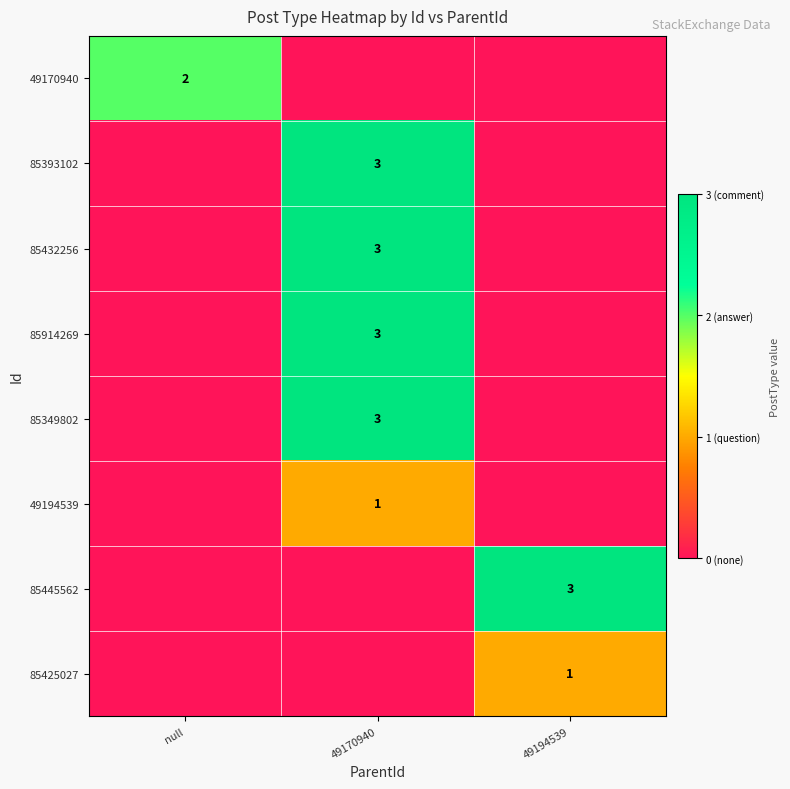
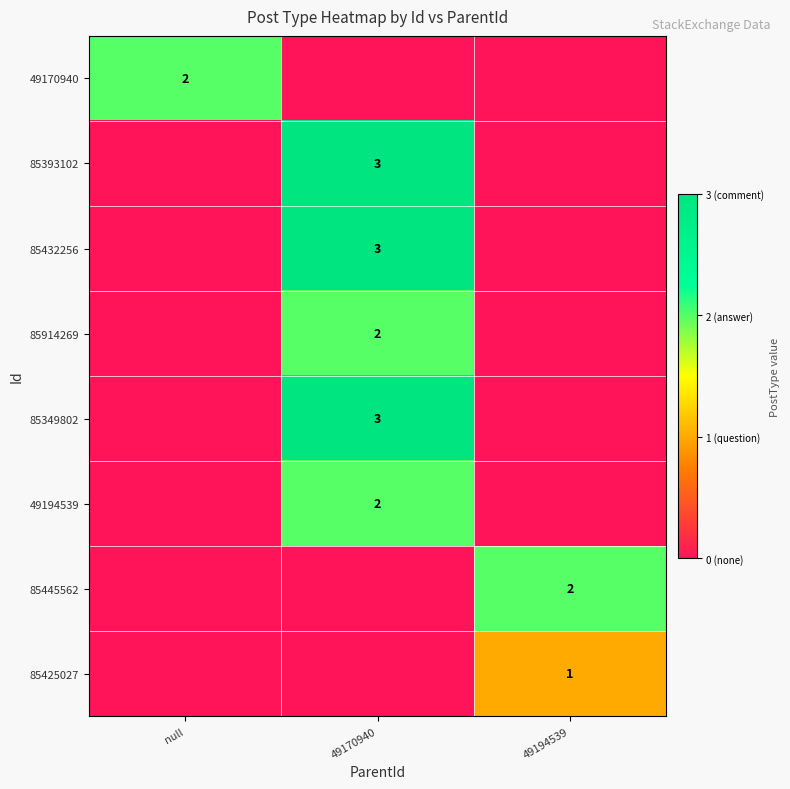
85914269, 49170940: 3 -> 2
49194539, 49170940: 1 -> 2
85445562, 49194539: 3 -> 2
